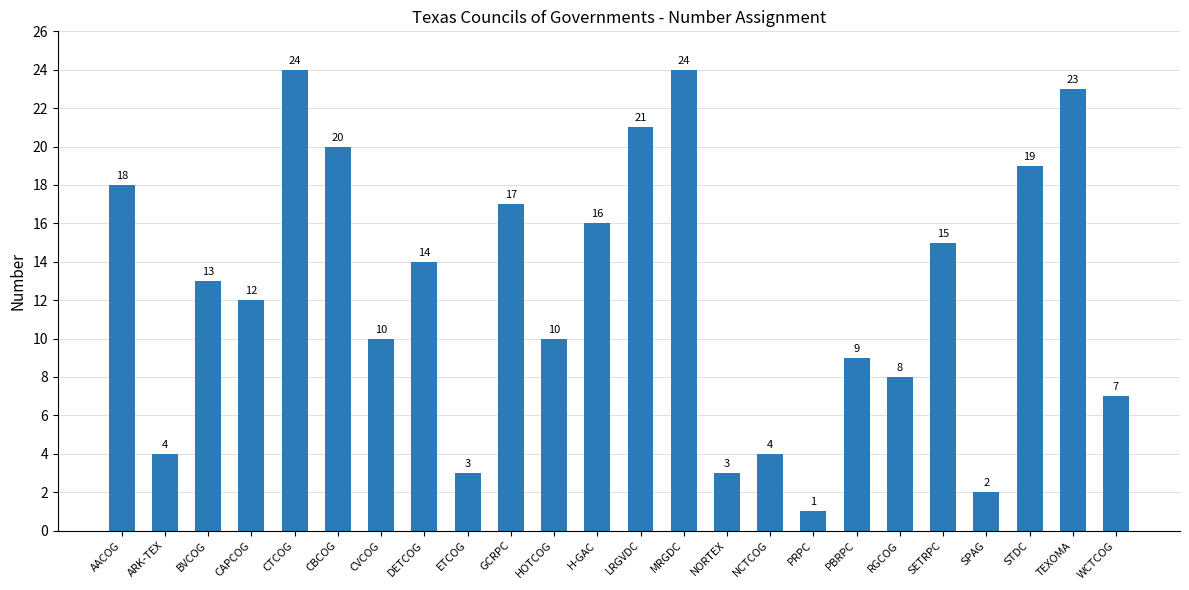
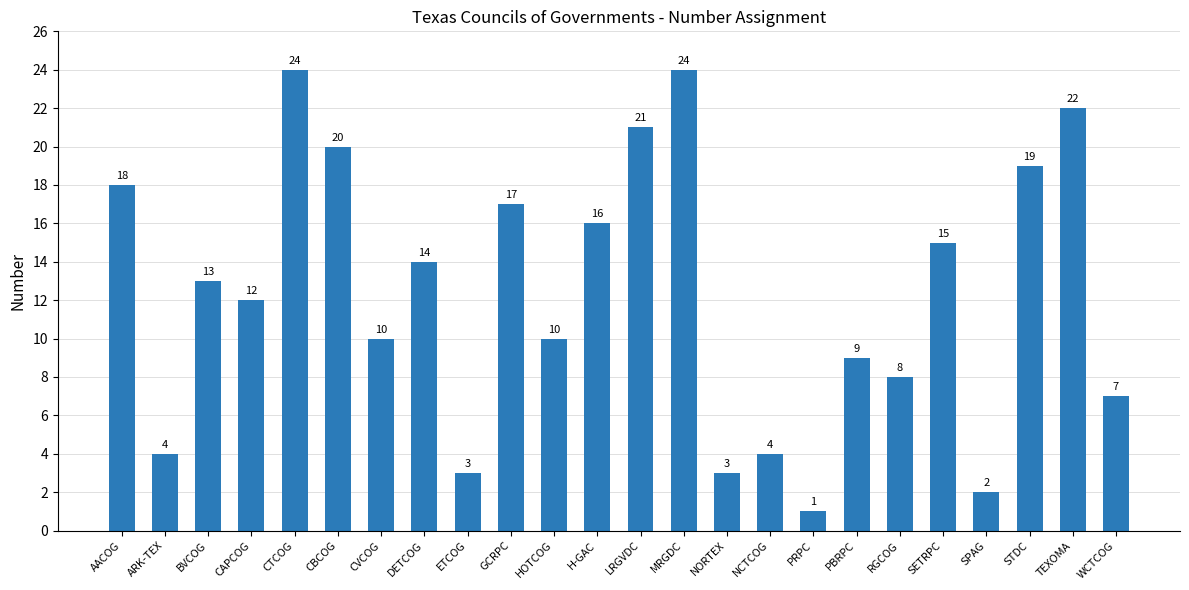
TEXOMA: 23 -> 22
